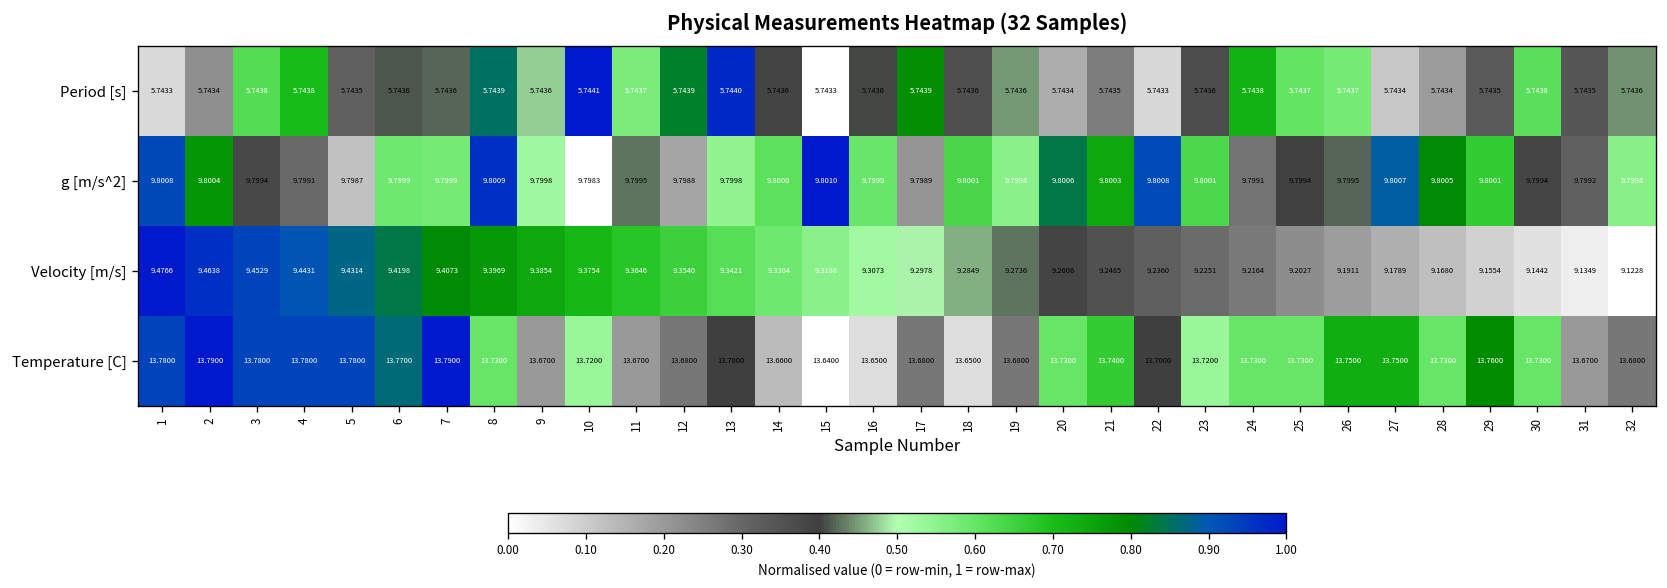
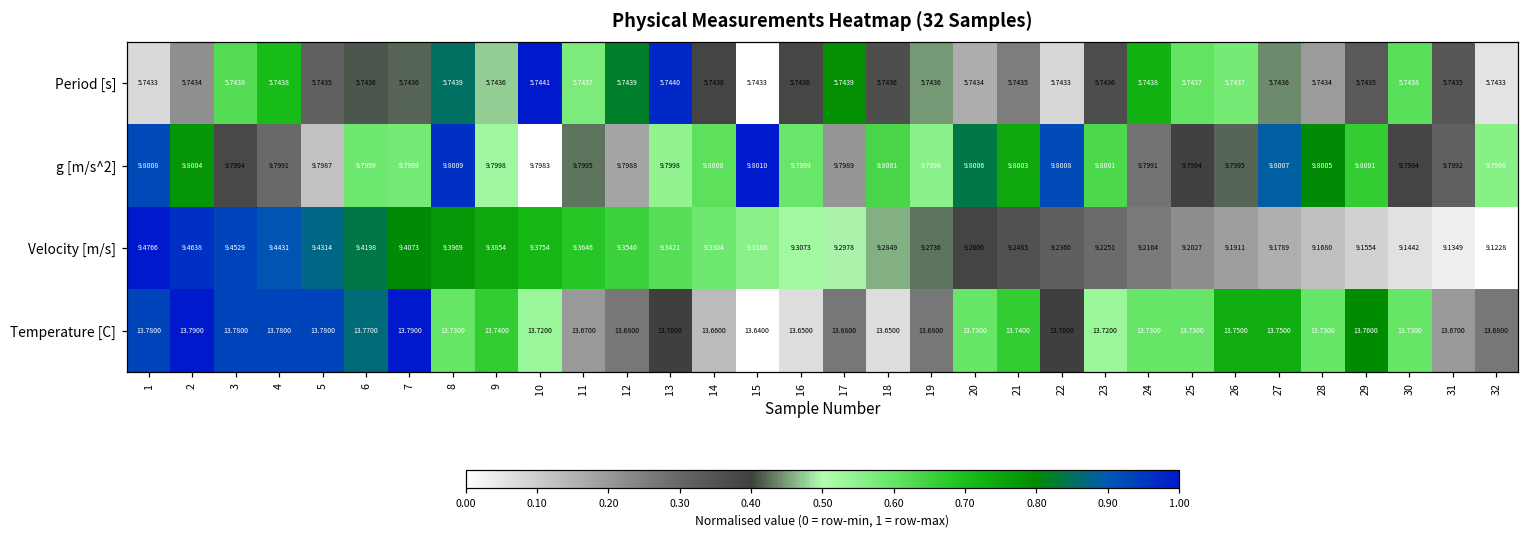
Period [s], 27: 5.7434 -> 5.7436
Period [s], 32: 5.7436 -> 5.7433
Temperature [C], 9: 13.6700 -> 13.7400
